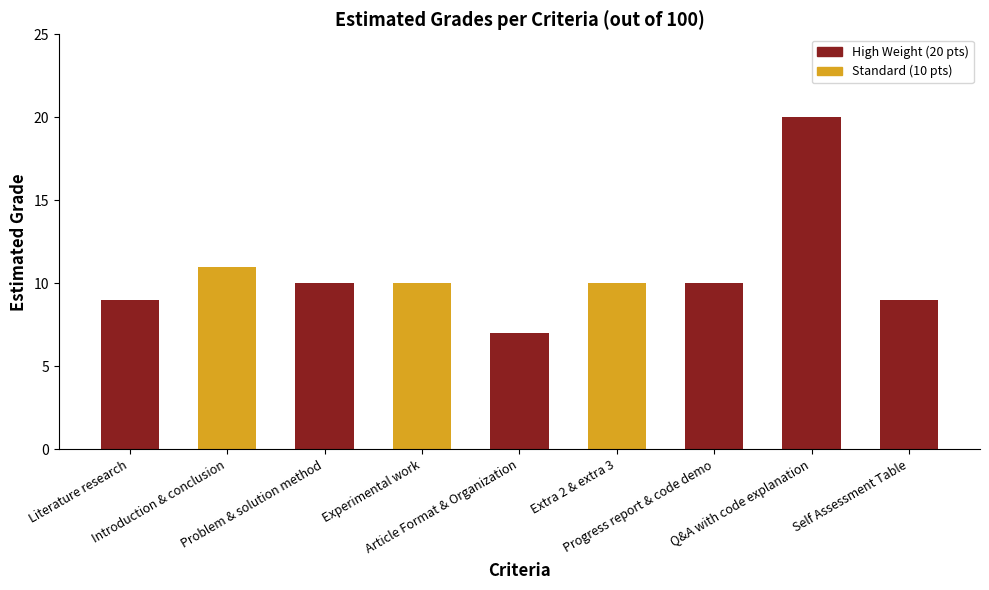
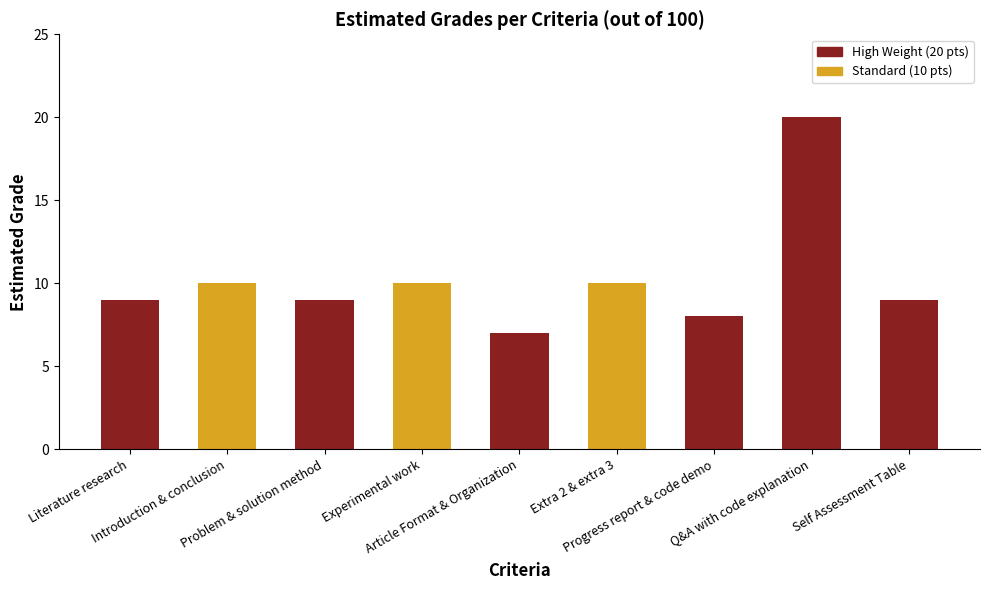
Introduction & conclusion: 11 -> 10
Problem & solution method: 10 -> 9
Progress report & code demo: 10 -> 8
